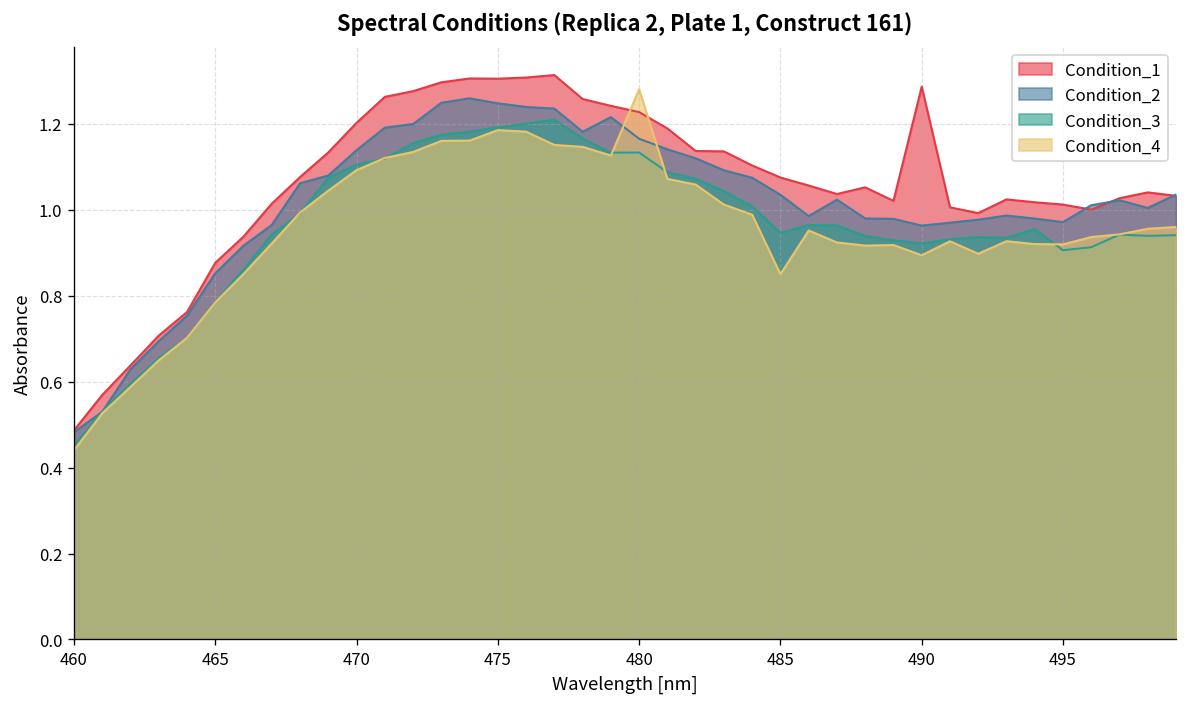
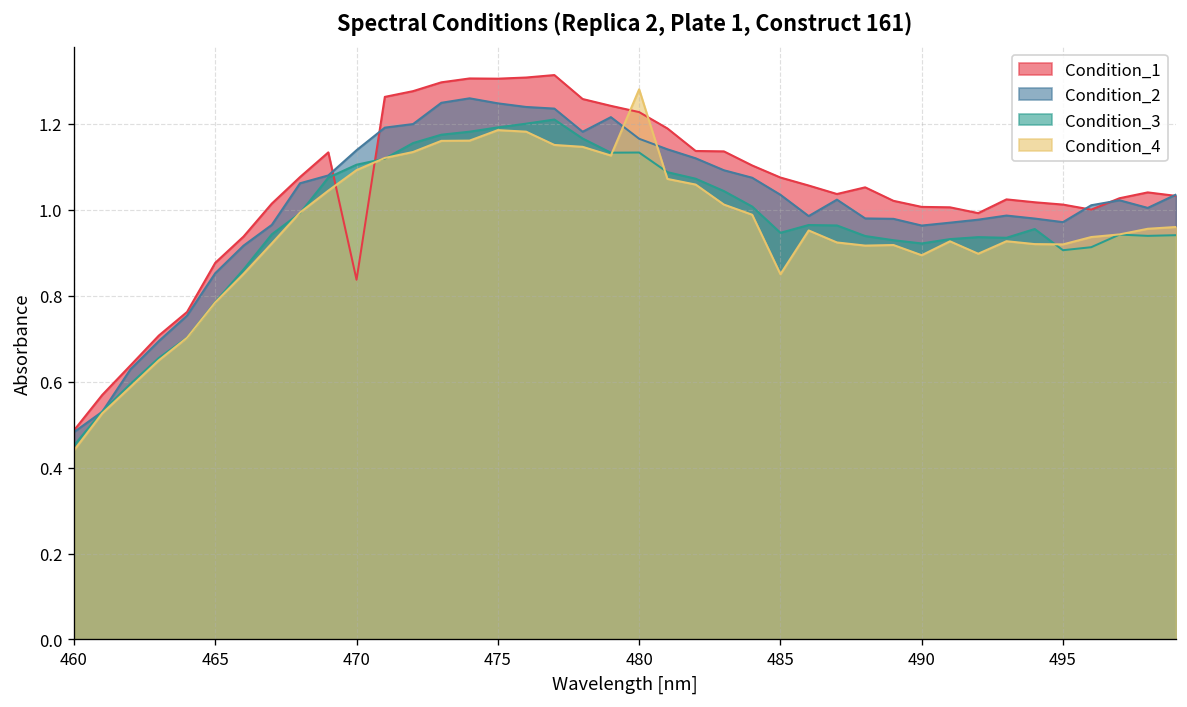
Condition_1, 470: 1.20 -> 0.84
Condition_1, 490: 1.29 -> 1.01
